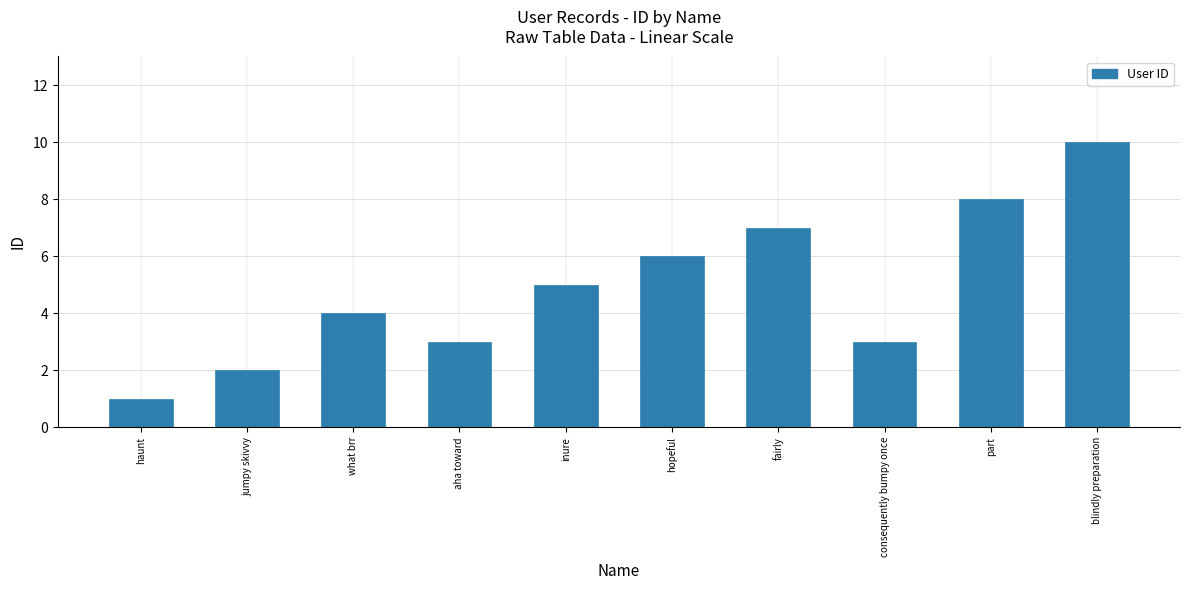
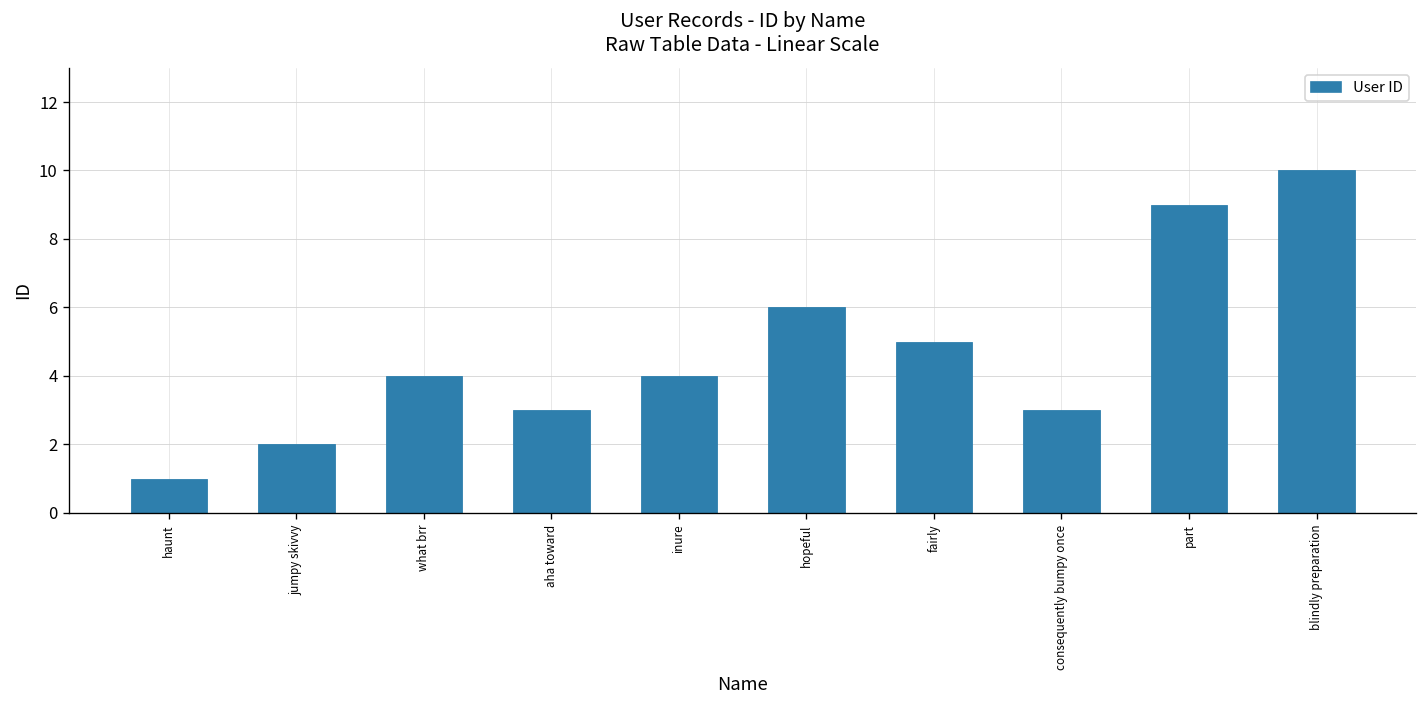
inure: 5 -> 4
fairly: 7 -> 5
part: 8 -> 9
